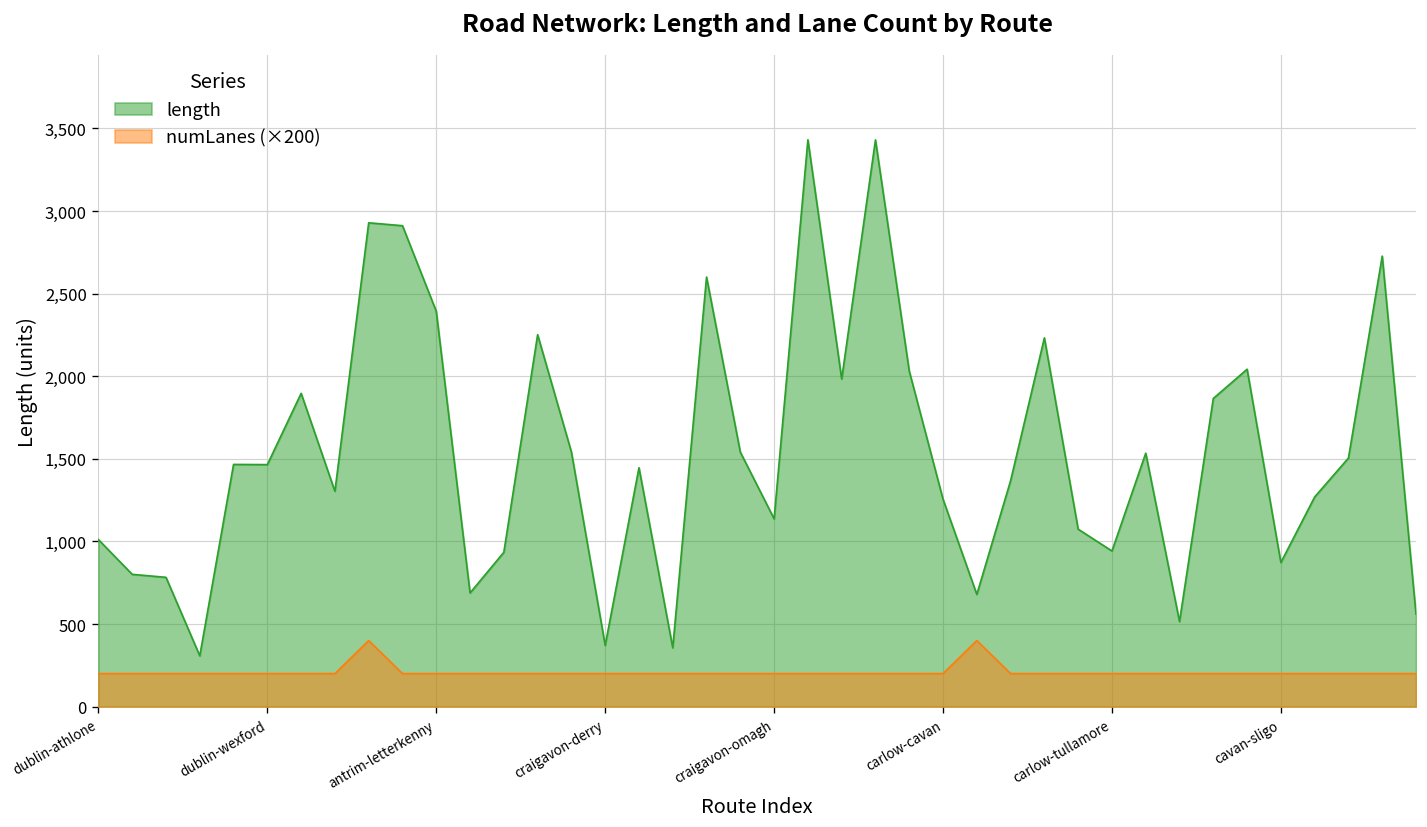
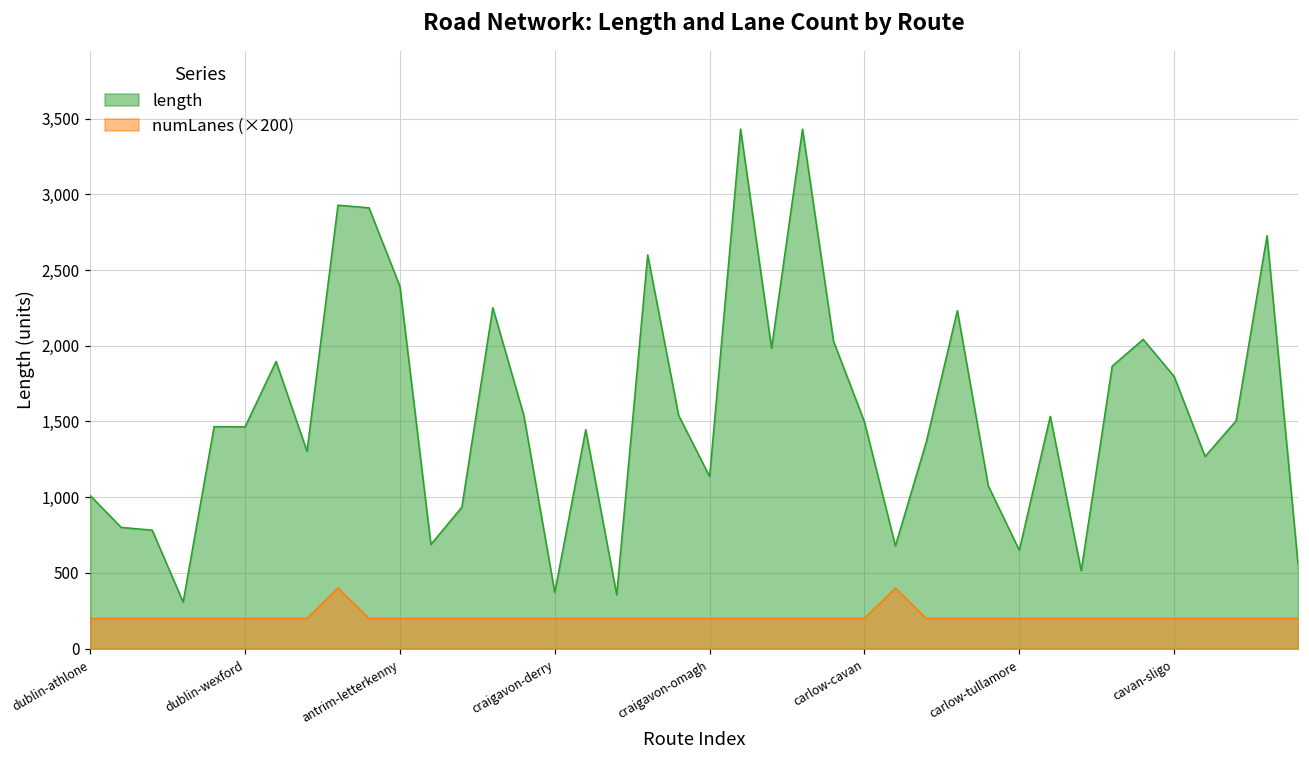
length, carlow-cavan: 1,260 -> 1,500
length, carlow-tullamore: 940 -> 650
length, cavan-sligo: 870 -> 1,800
